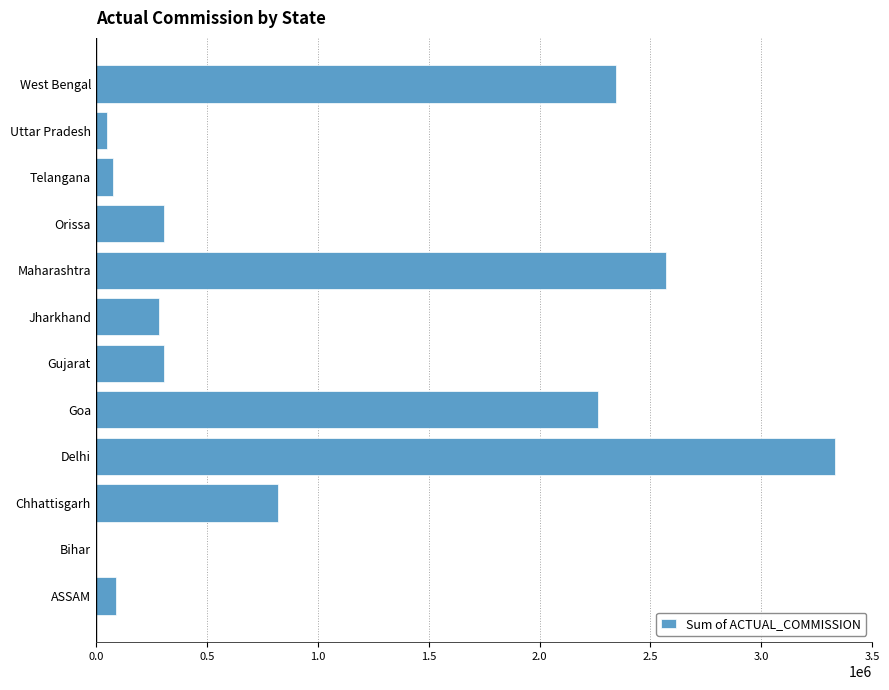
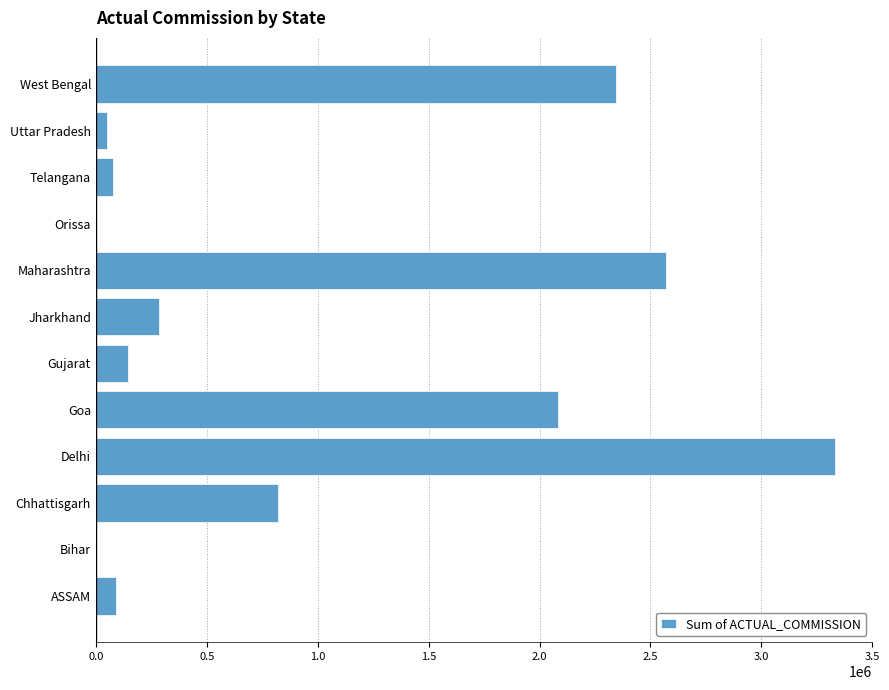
Orissa: 310000 -> 0
Gujarat: 310000 -> 140000
Goa: 2260000 -> 2080000
